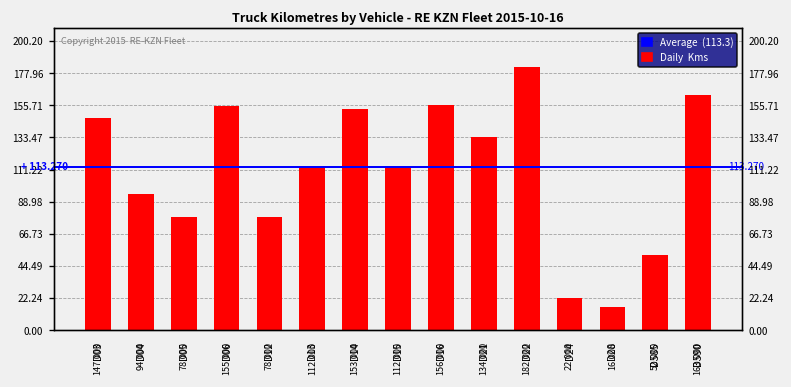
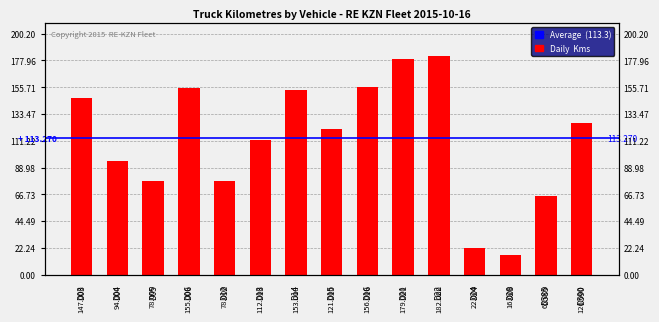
D15: 112.000 -> 121.000
D21: 134.000 -> 179.000
D585: 52.000 -> 65.000
D590: 163.000 -> 126.000
